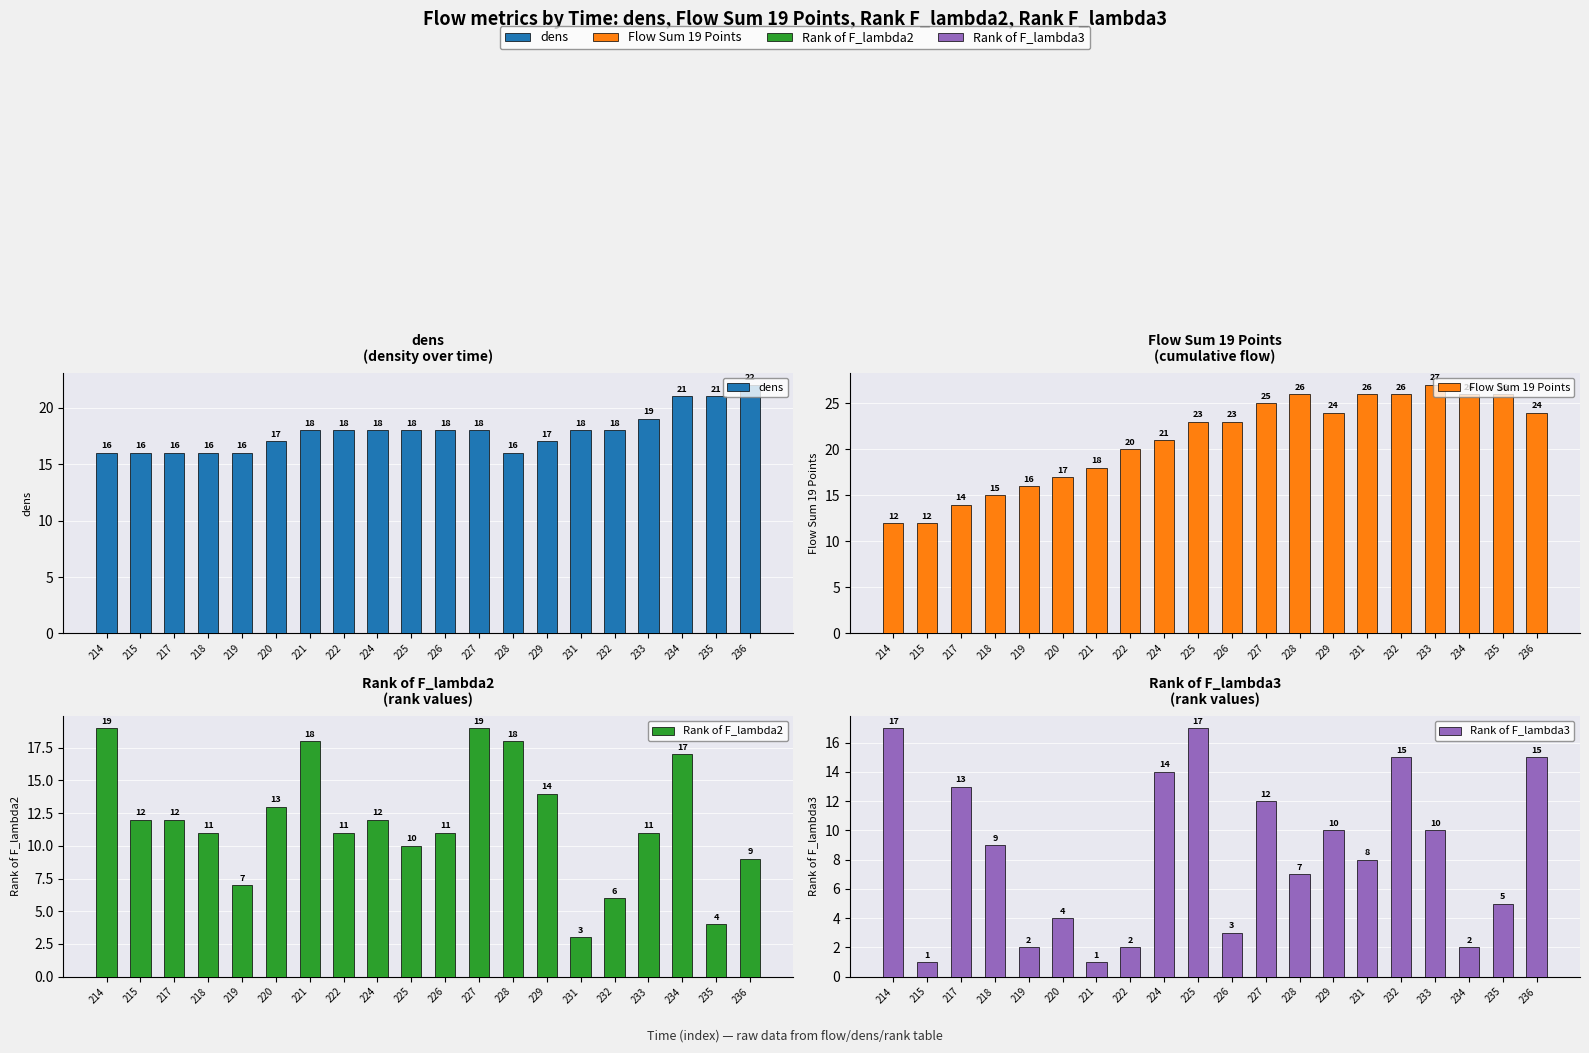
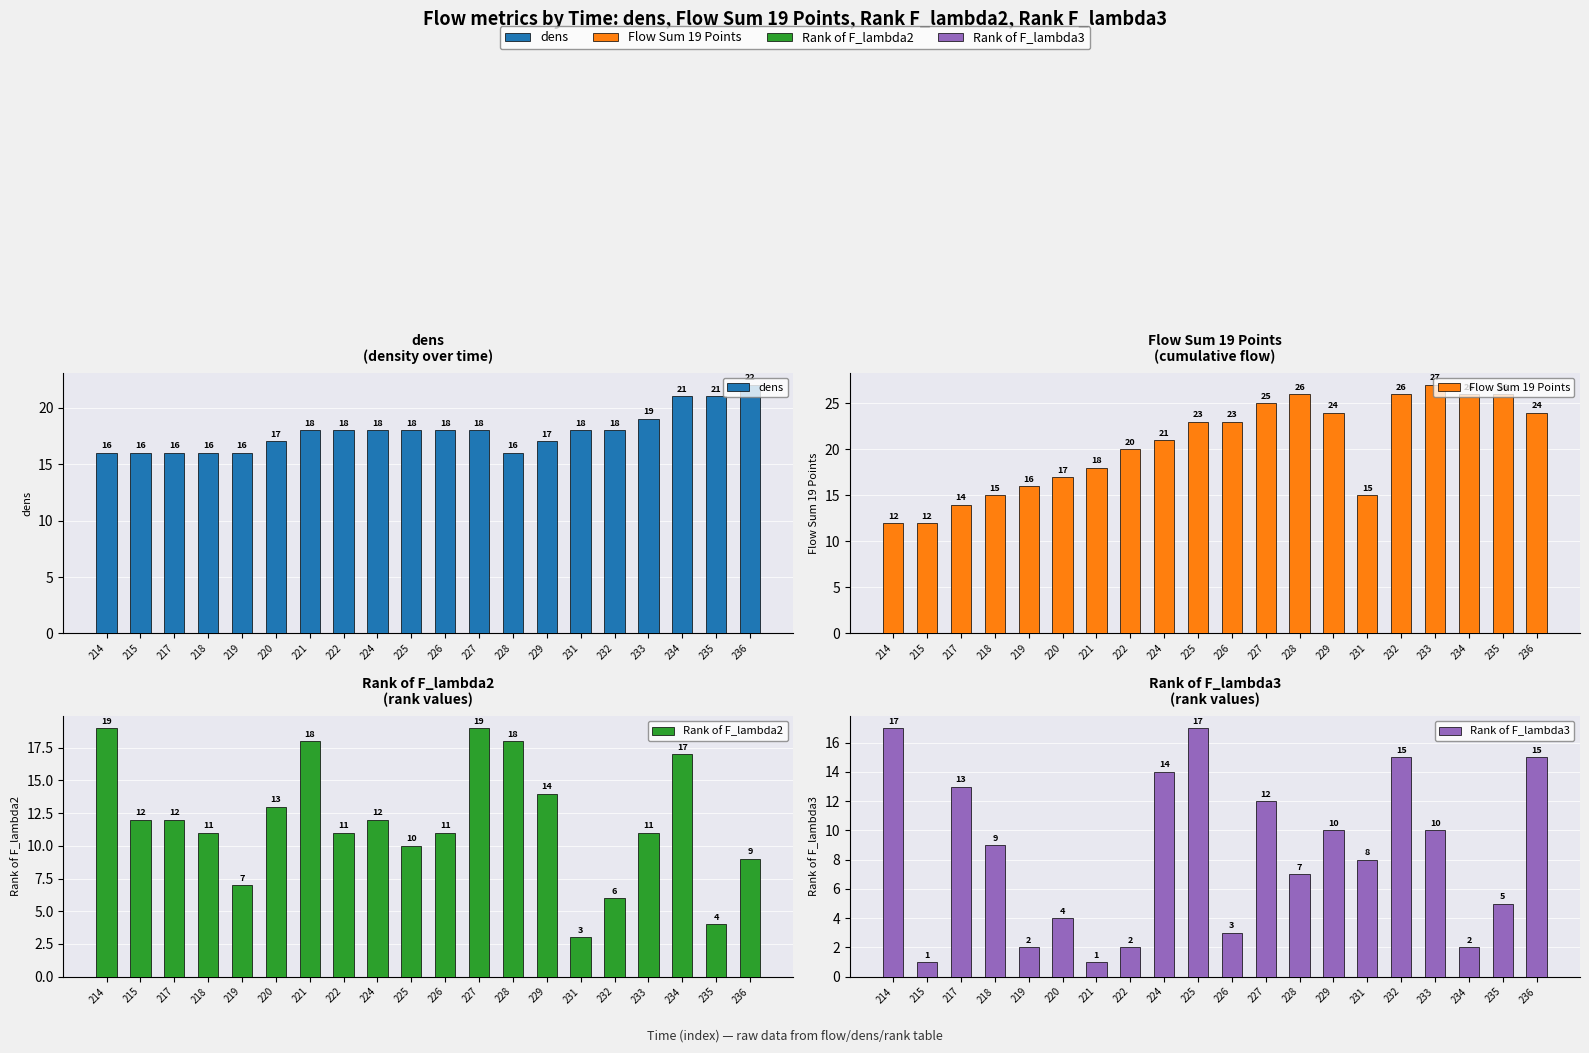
Flow Sum 19 Points (cumulative flow), 231: 26 -> 15
